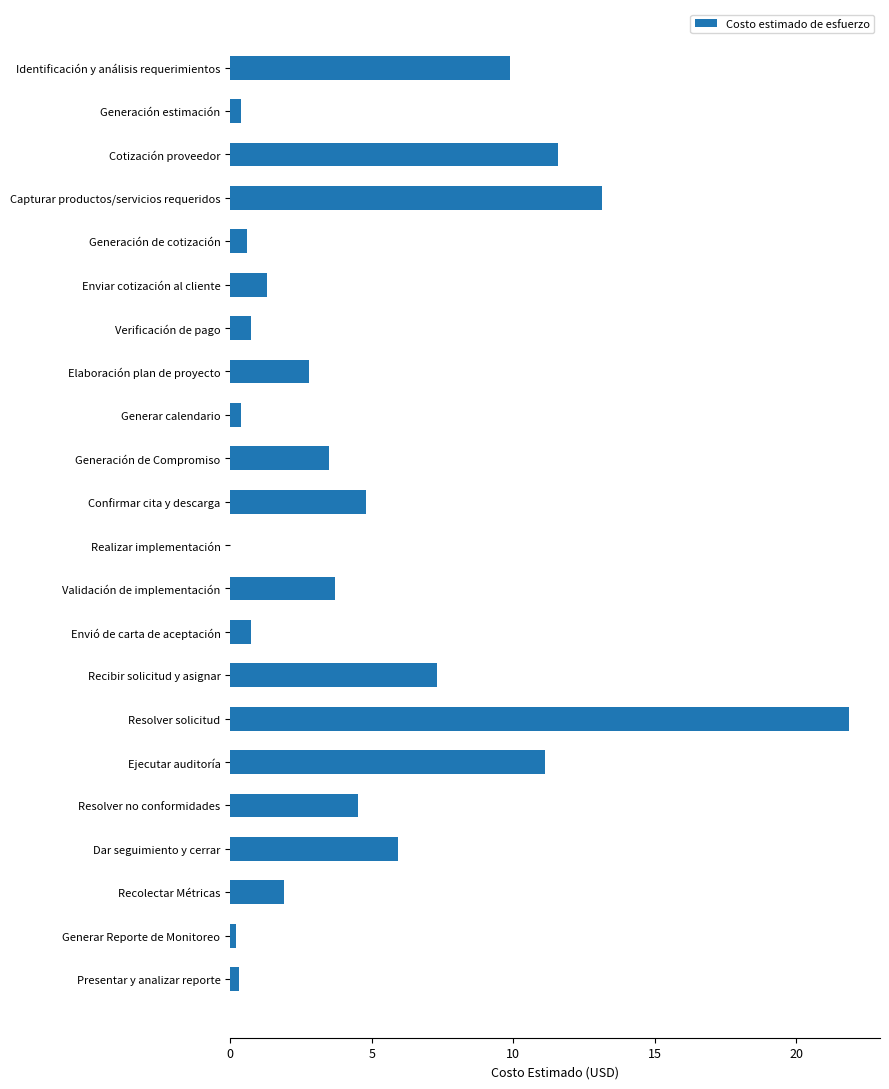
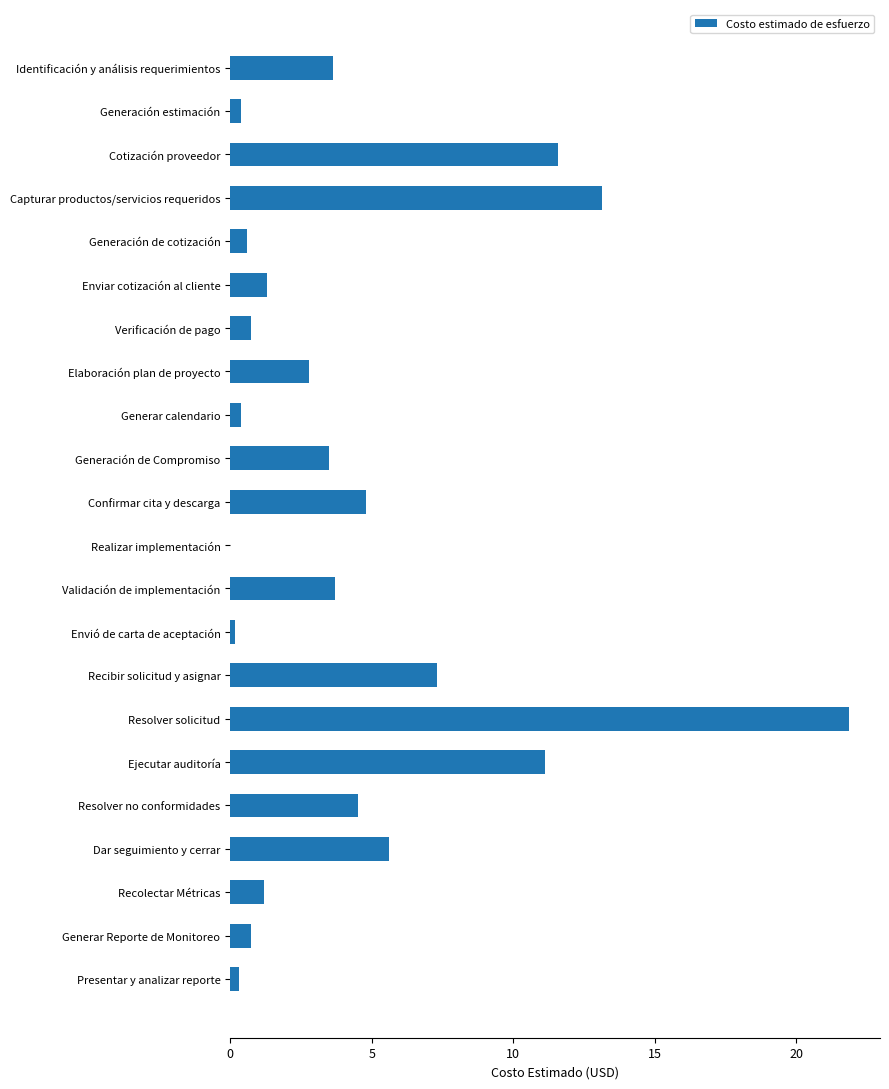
Identificación y análisis requerimientos: 9.9 -> 3.6
Envió de carta de aceptación: 0.7 -> 0.2
Dar seguimiento y cerrar: 5.9 -> 5.6
Recolectar Métricas: 1.9 -> 1.2
Generar Reporte de Monitoreo: 0.2 -> 0.7
